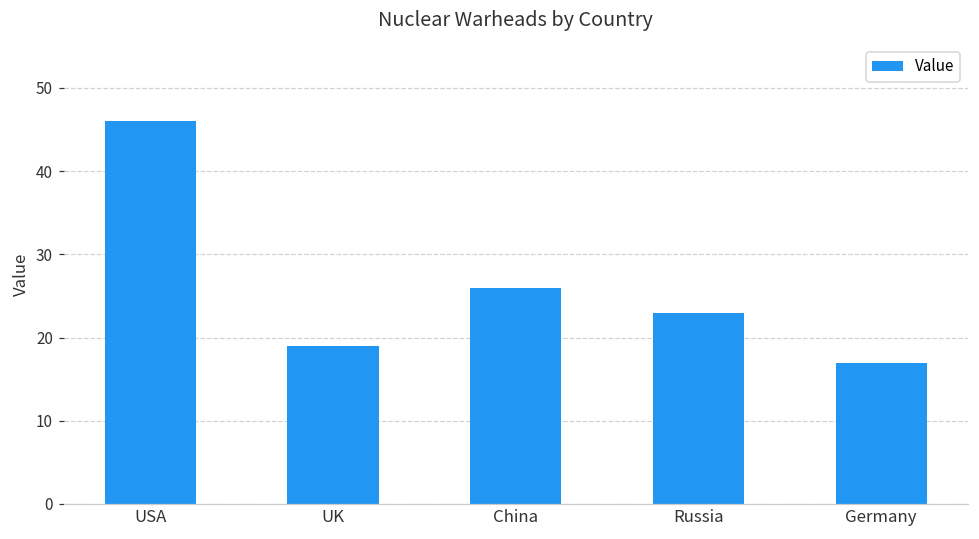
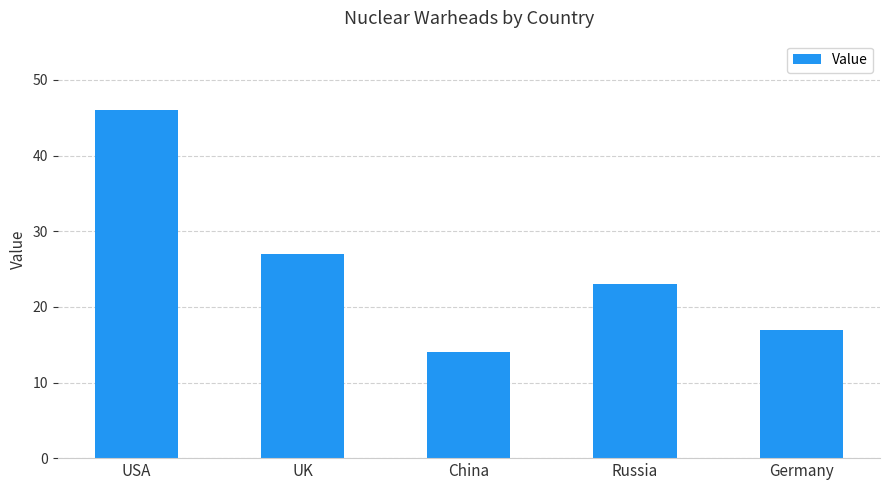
UK: 19 -> 27
China: 26 -> 14
